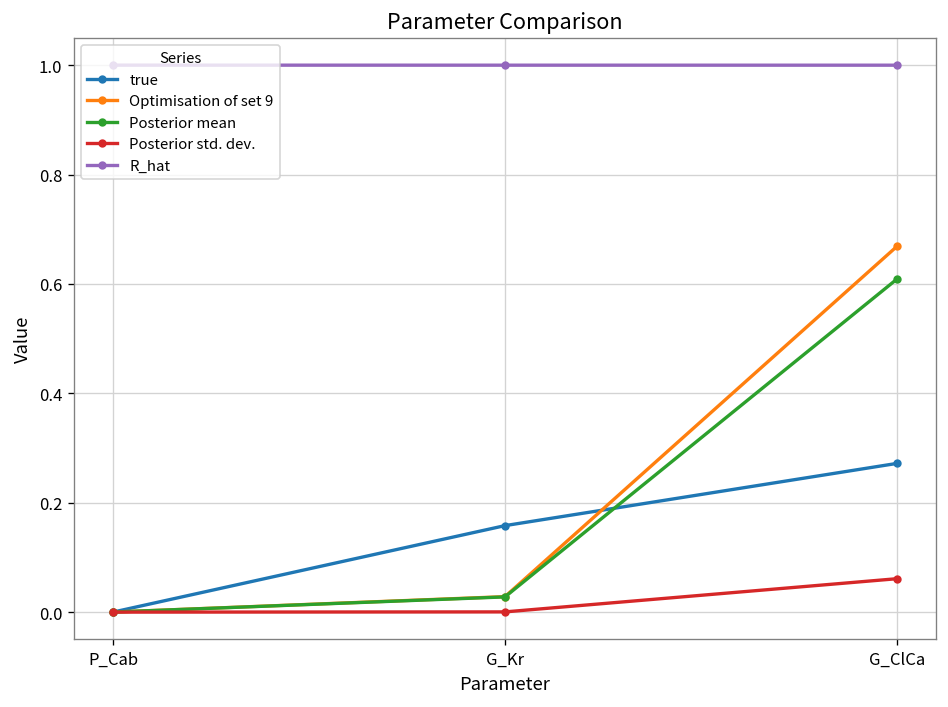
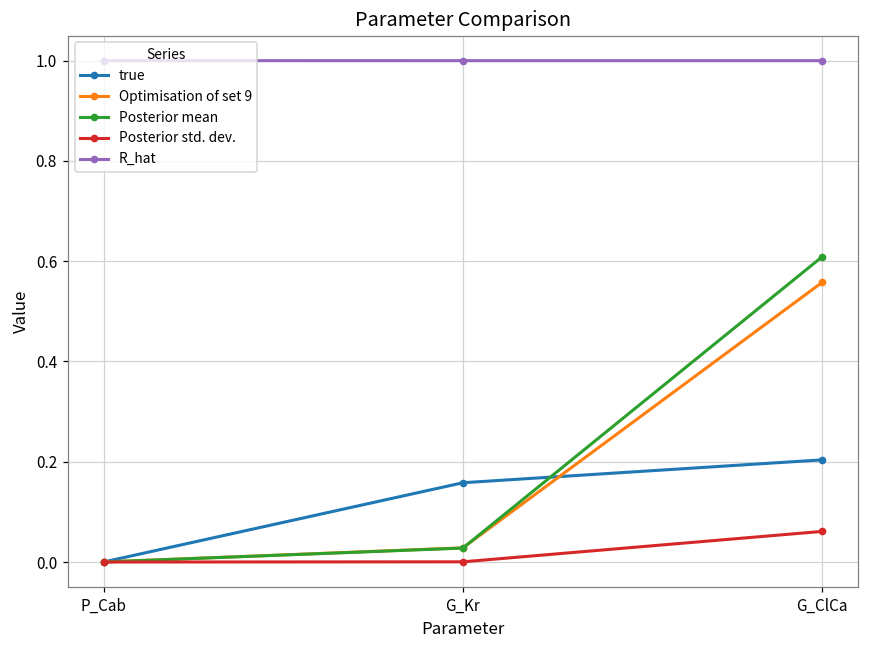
true, G_ClCa: 0.27 -> 0.20
Optimisation of set 9, G_ClCa: 0.67 -> 0.56
